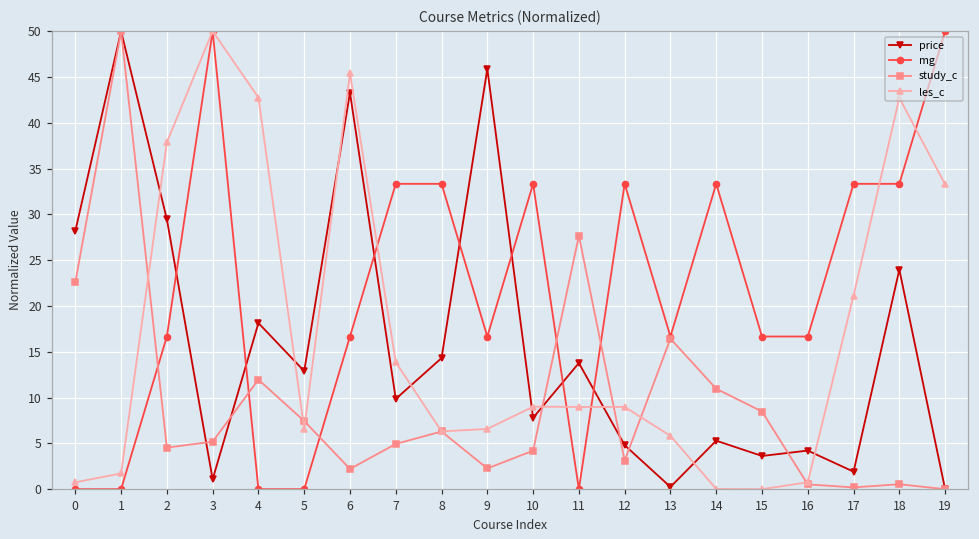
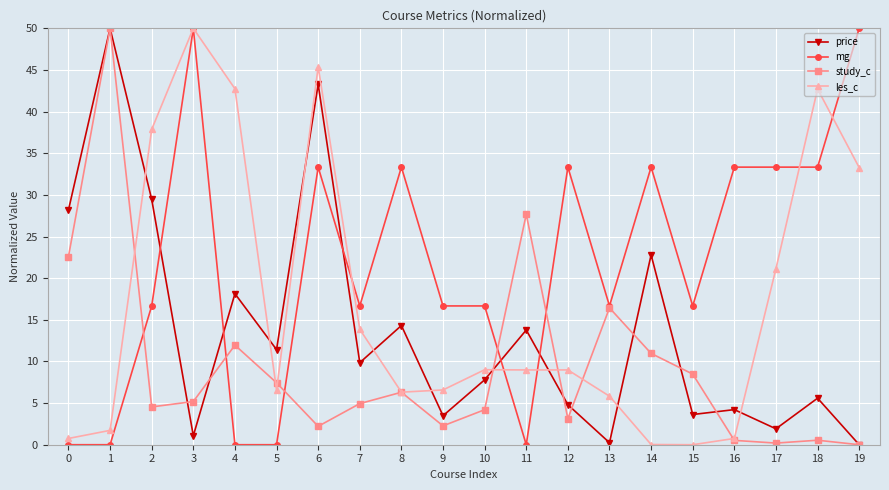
price, 5: 13 -> 11
mg, 6: 17 -> 33
mg, 7: 33 -> 17
price, 9: 46 -> 3
mg, 10: 33 -> 17
price, 14: 5 -> 23
mg, 16: 17 -> 33
price, 18: 24 -> 6
